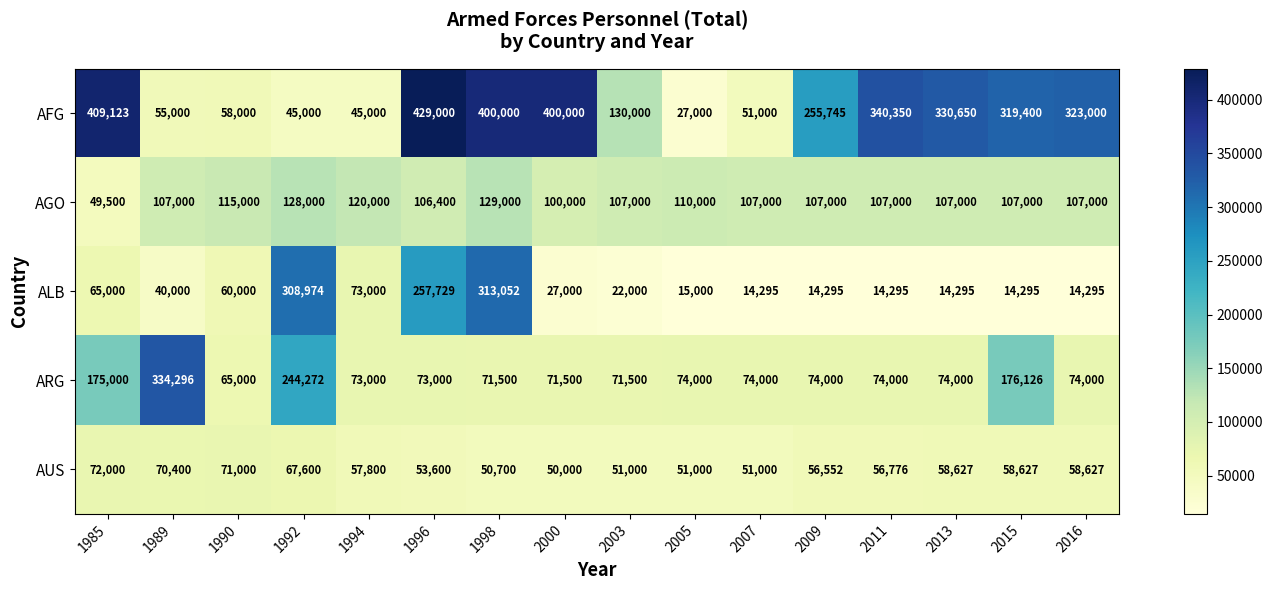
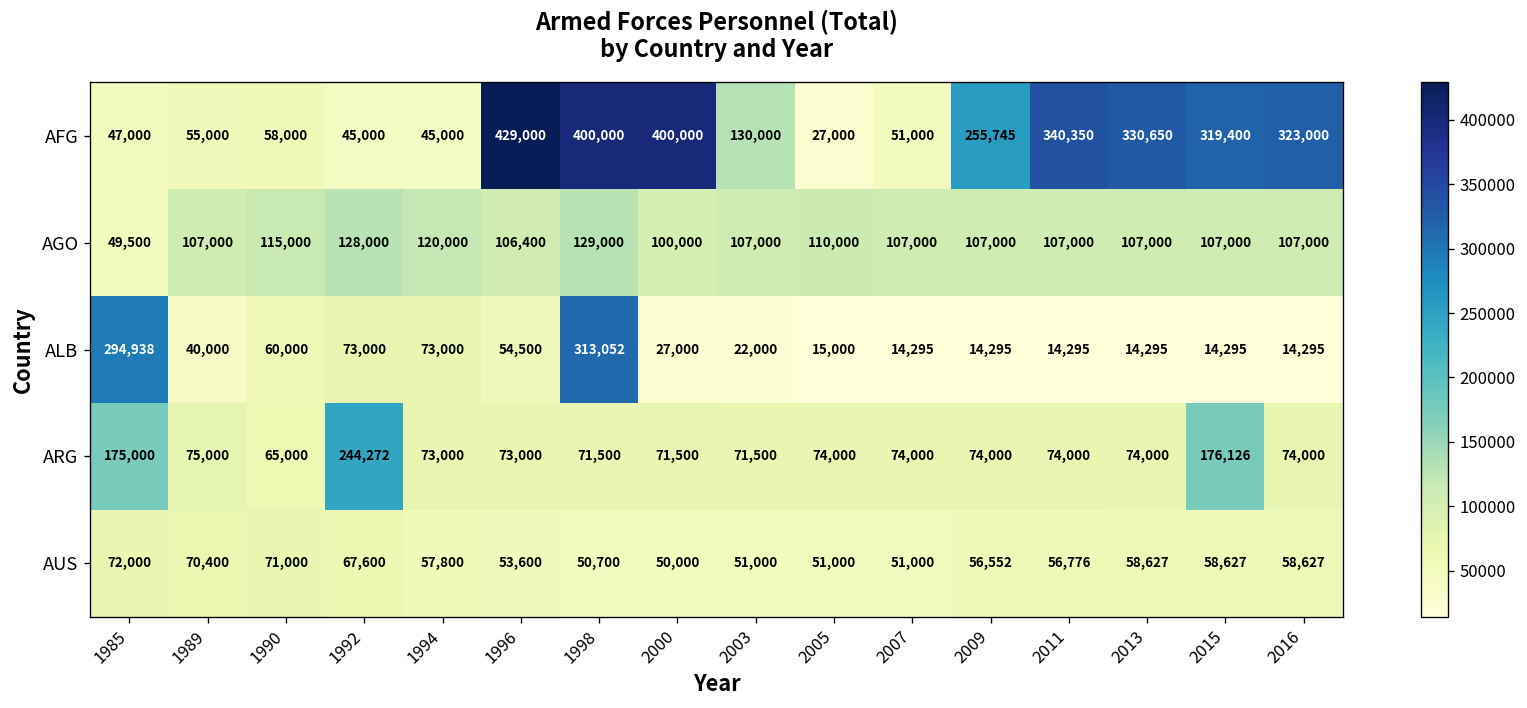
AFG, 1985: 409,123 -> 47,000
ALB, 1985: 65,000 -> 294,938
ALB, 1992: 308,974 -> 73,000
ALB, 1996: 257,729 -> 54,500
ARG, 1989: 334,296 -> 75,000
